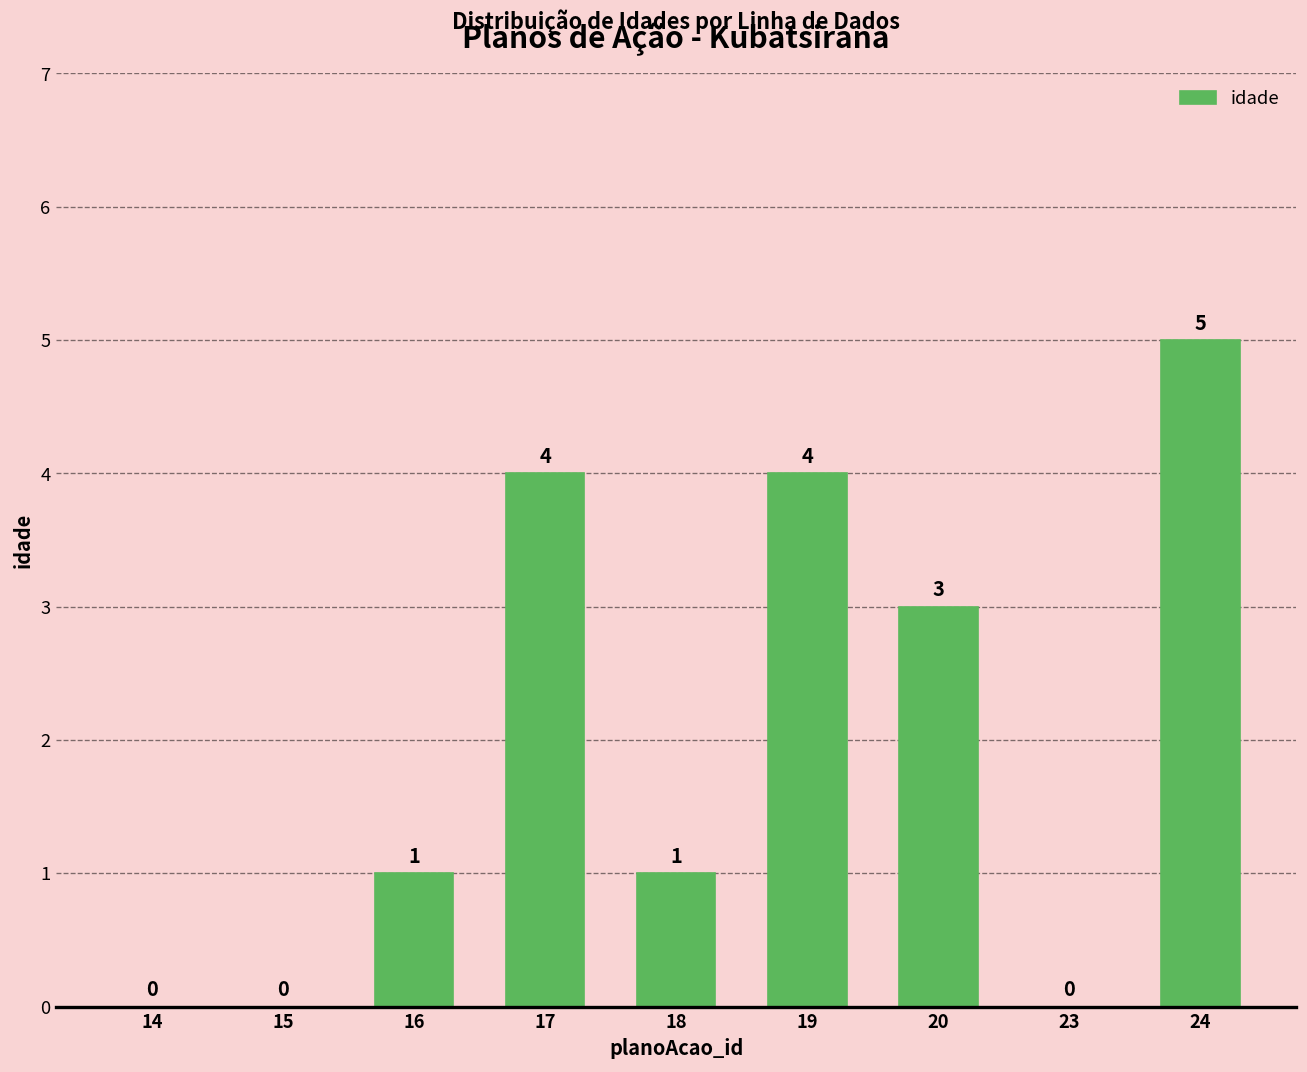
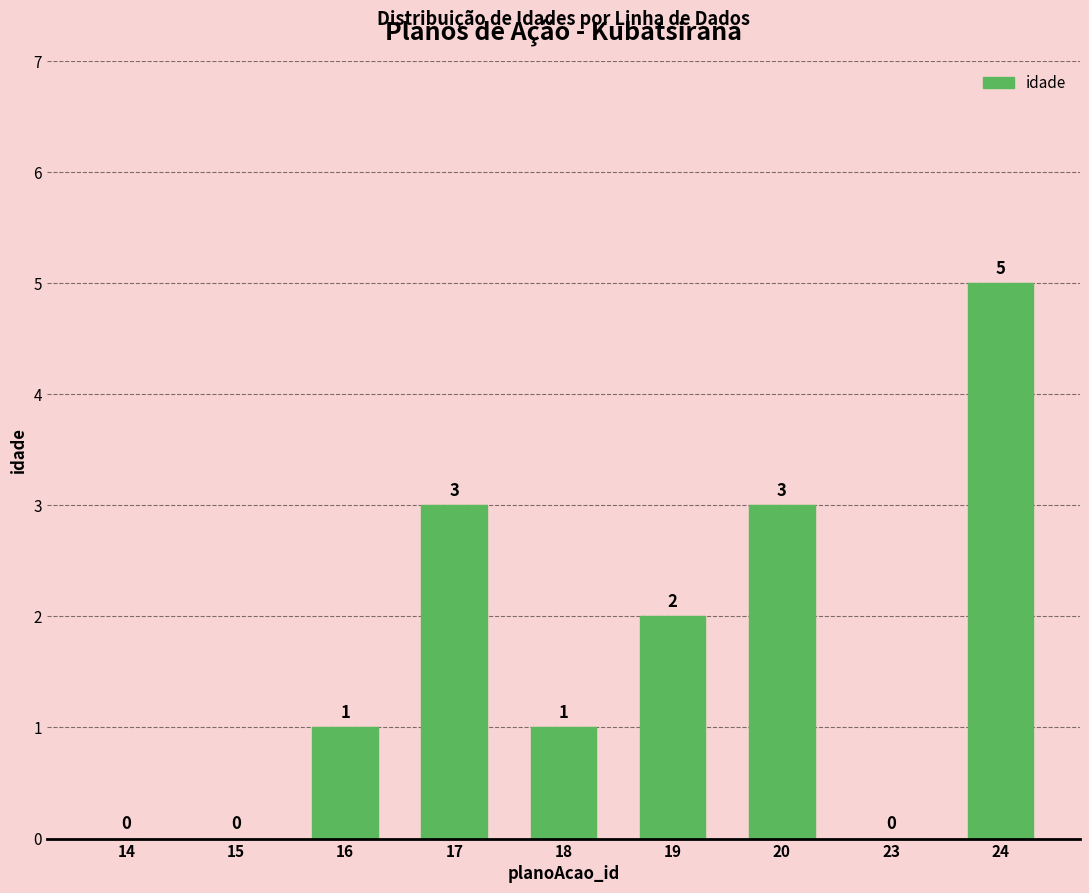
17: 4 -> 3
19: 4 -> 2
